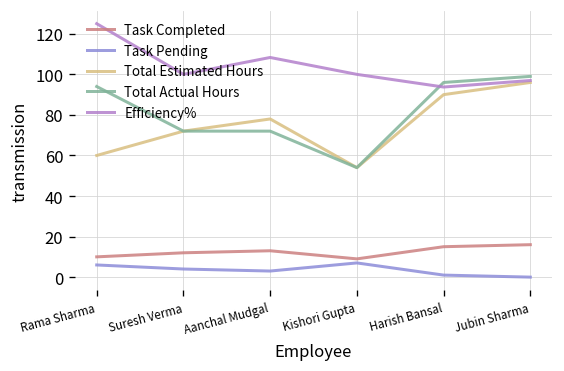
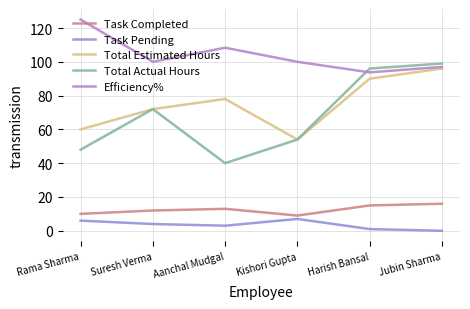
Total Actual Hours, Rama Sharma: 94 -> 48
Total Actual Hours, Aanchal Mudgal: 72 -> 40
